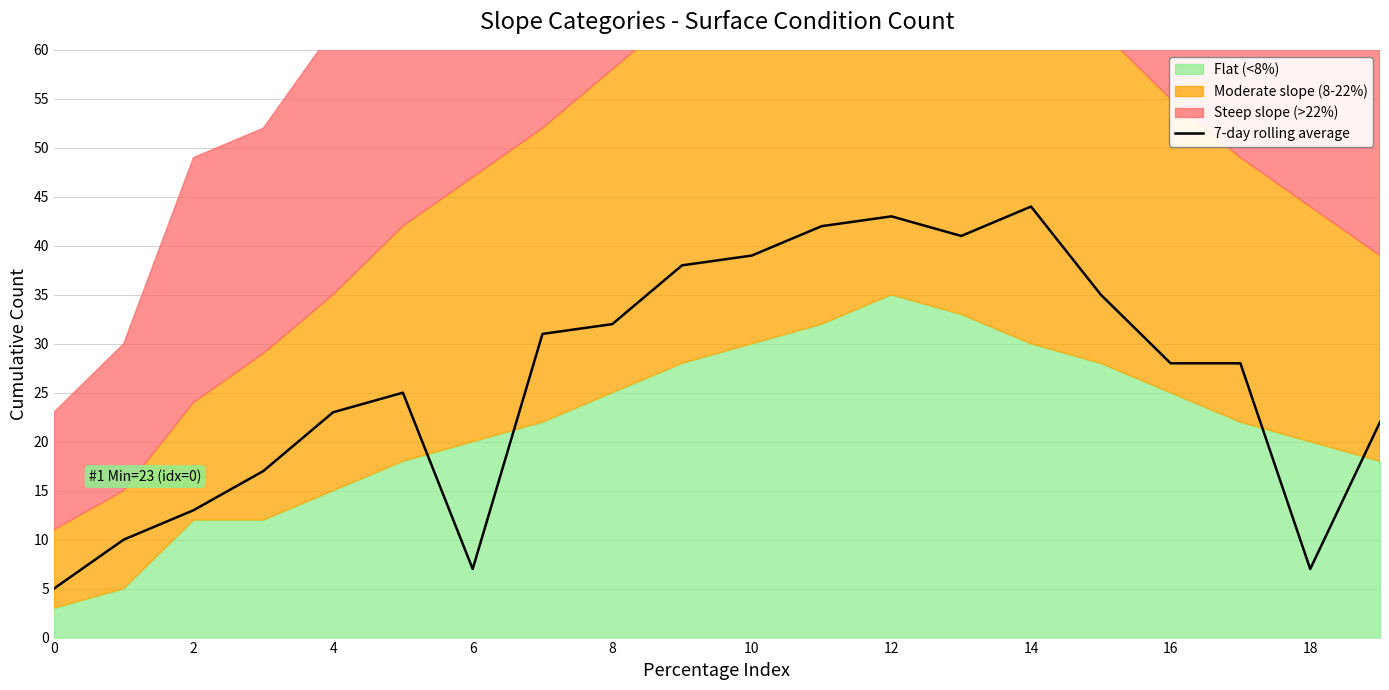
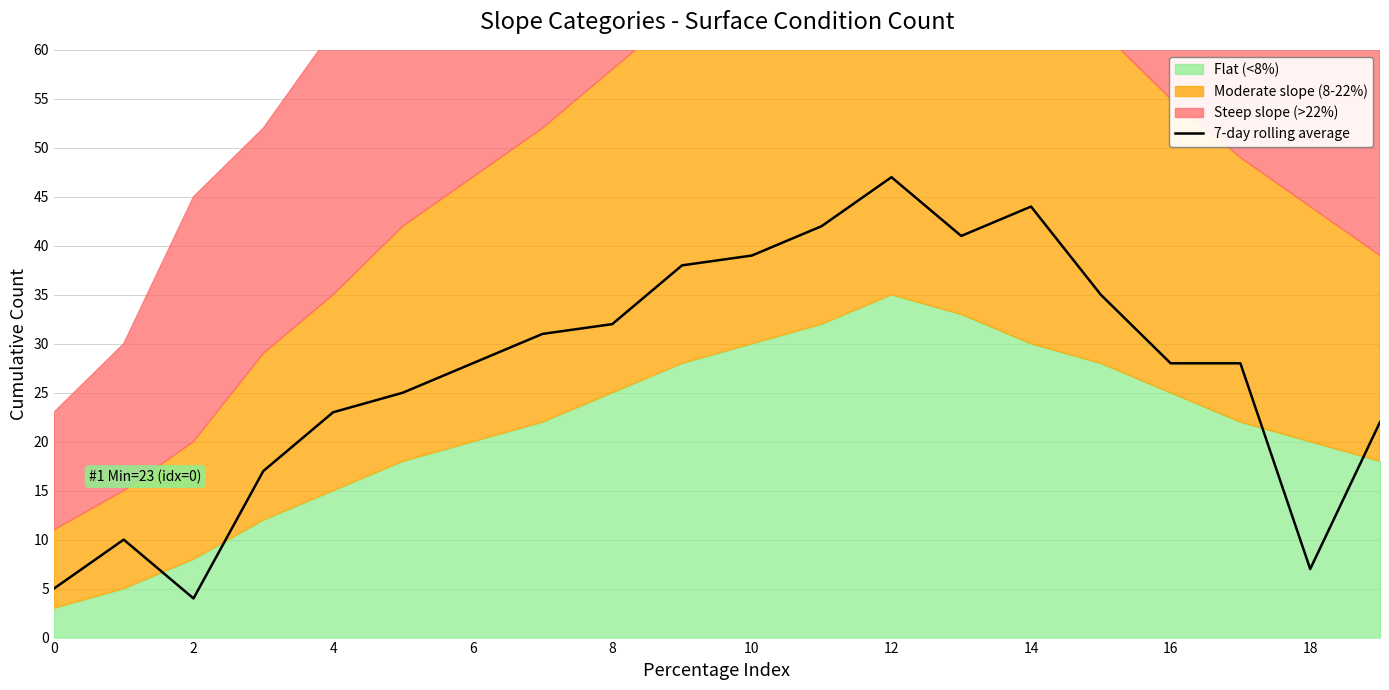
7-day rolling average, 2: 13 -> 4
Flat (<8%), 2: 12 -> 8
7-day rolling average, 6: 7 -> 28
7-day rolling average, 12: 43 -> 47
